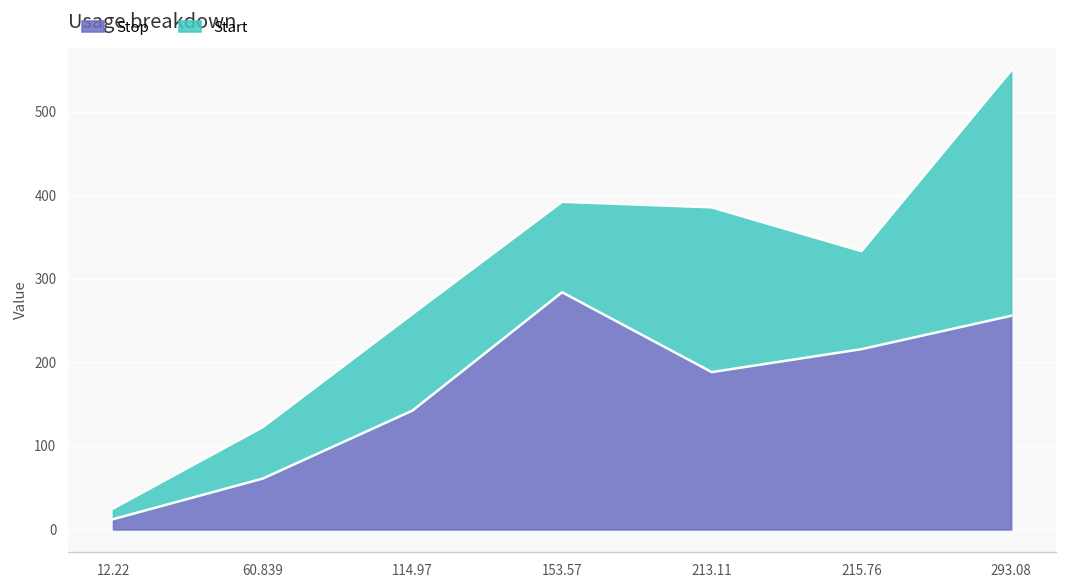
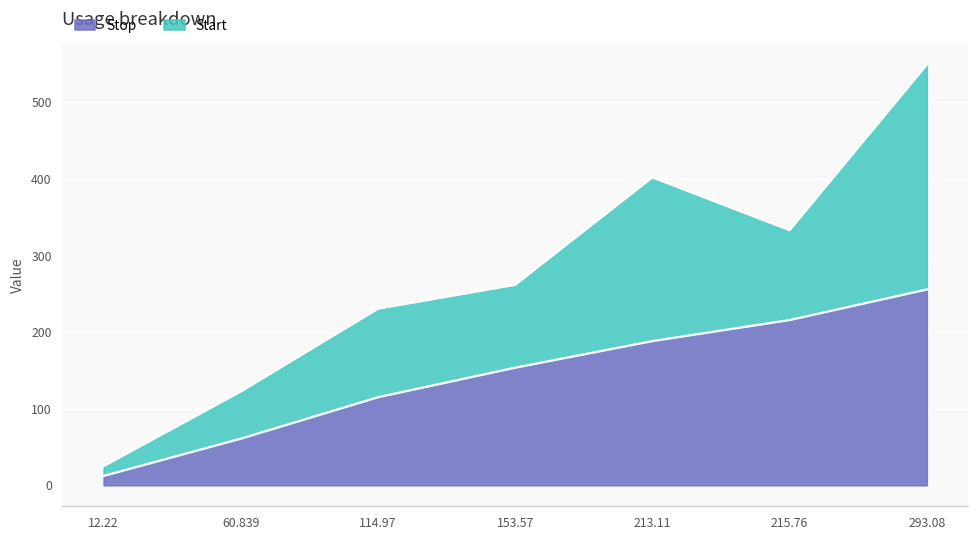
Stop, 114.97: 140 -> 110
Stop, 153.57: 280 -> 150
Start, 213.11: 200 -> 210
